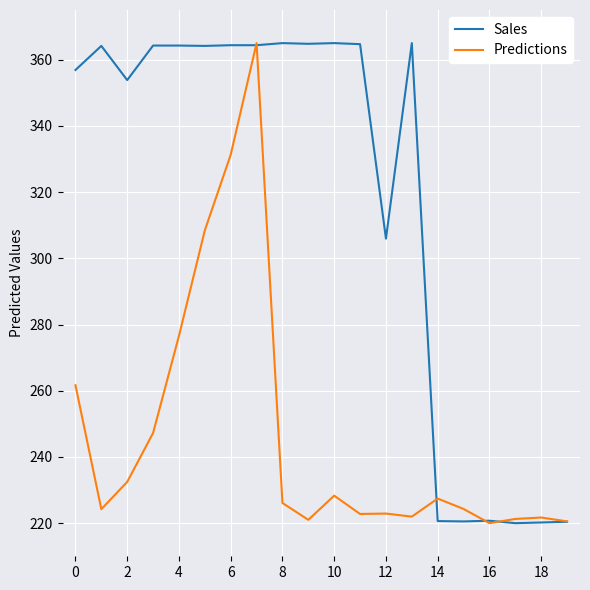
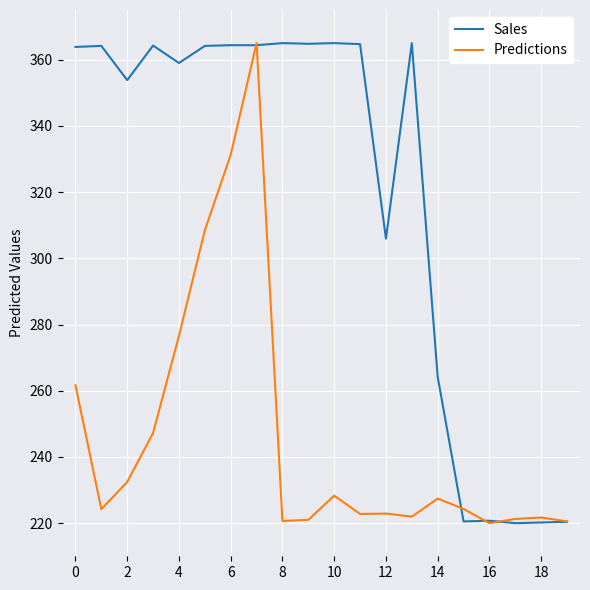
Sales, 0: 357 -> 364
Sales, 4: 364 -> 359
Predictions, 8: 226 -> 221
Sales, 14: 221 -> 264
